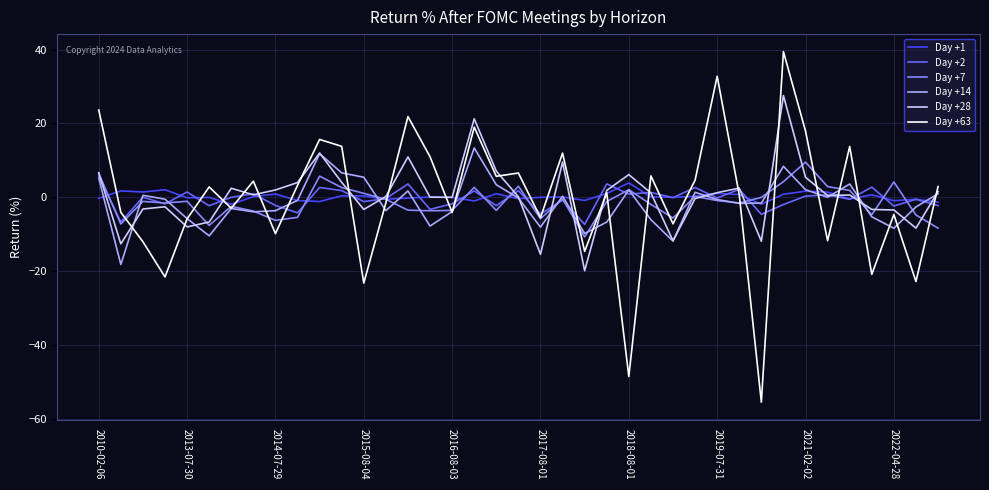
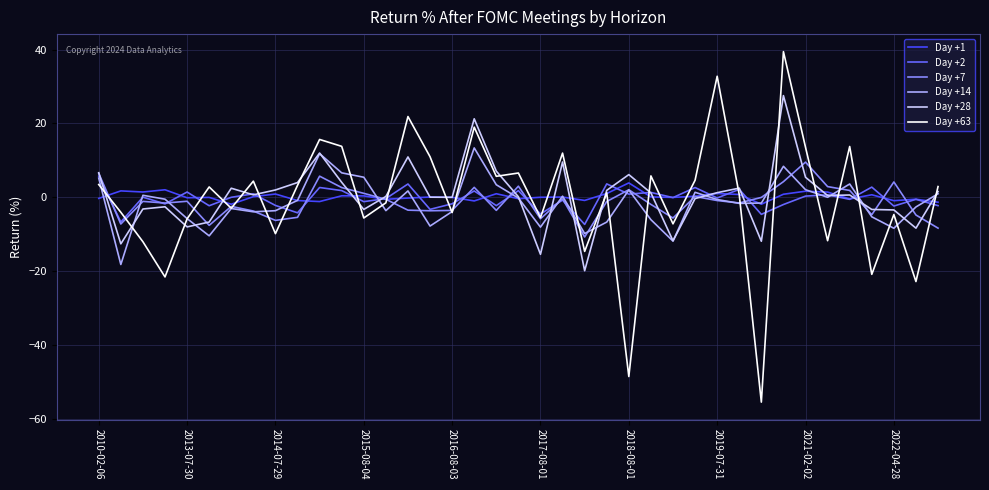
Day +63, 2010-02-06: 24 -> 3
Day +63, 2015-08-04: -23 -> -6
Day +63, 2021-02-02: 18 -> 14
